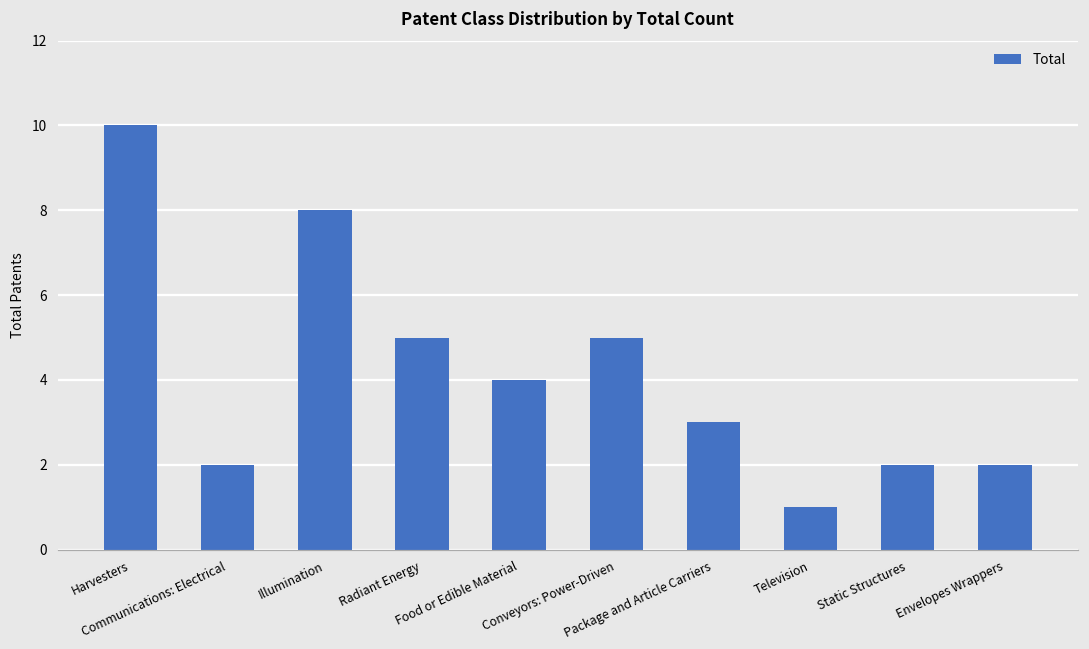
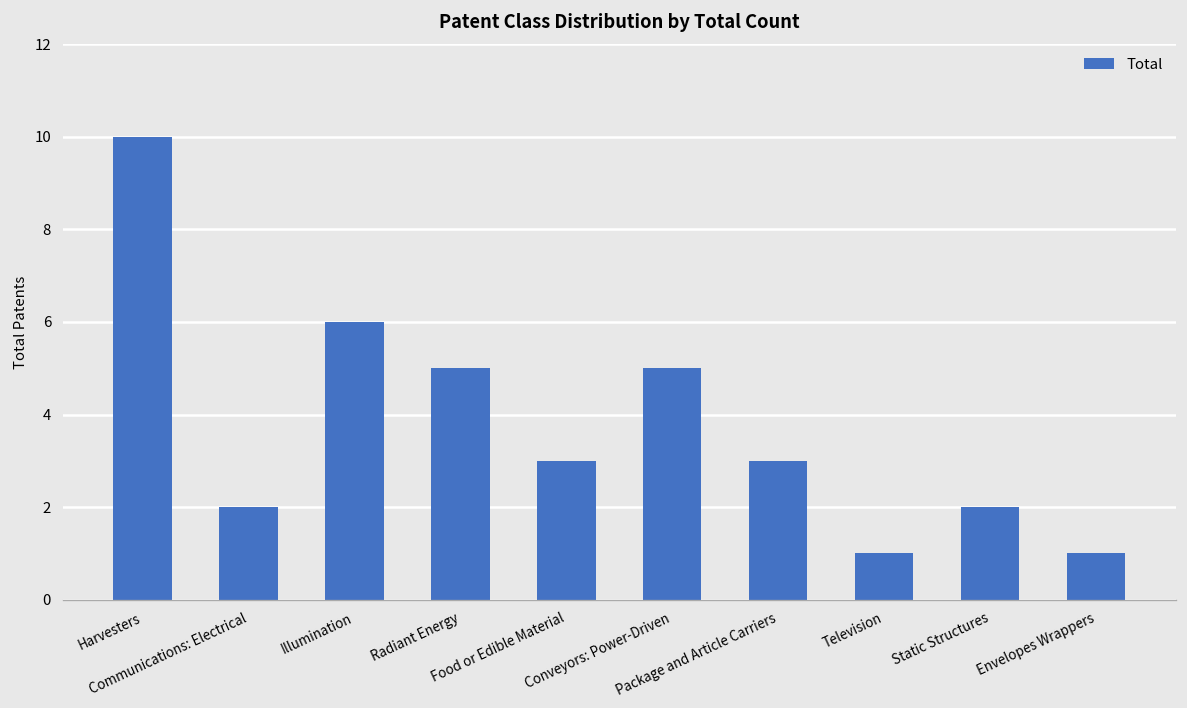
Illumination: 8 -> 6
Food or Edible Material: 4 -> 3
Envelopes Wrappers: 2 -> 1
